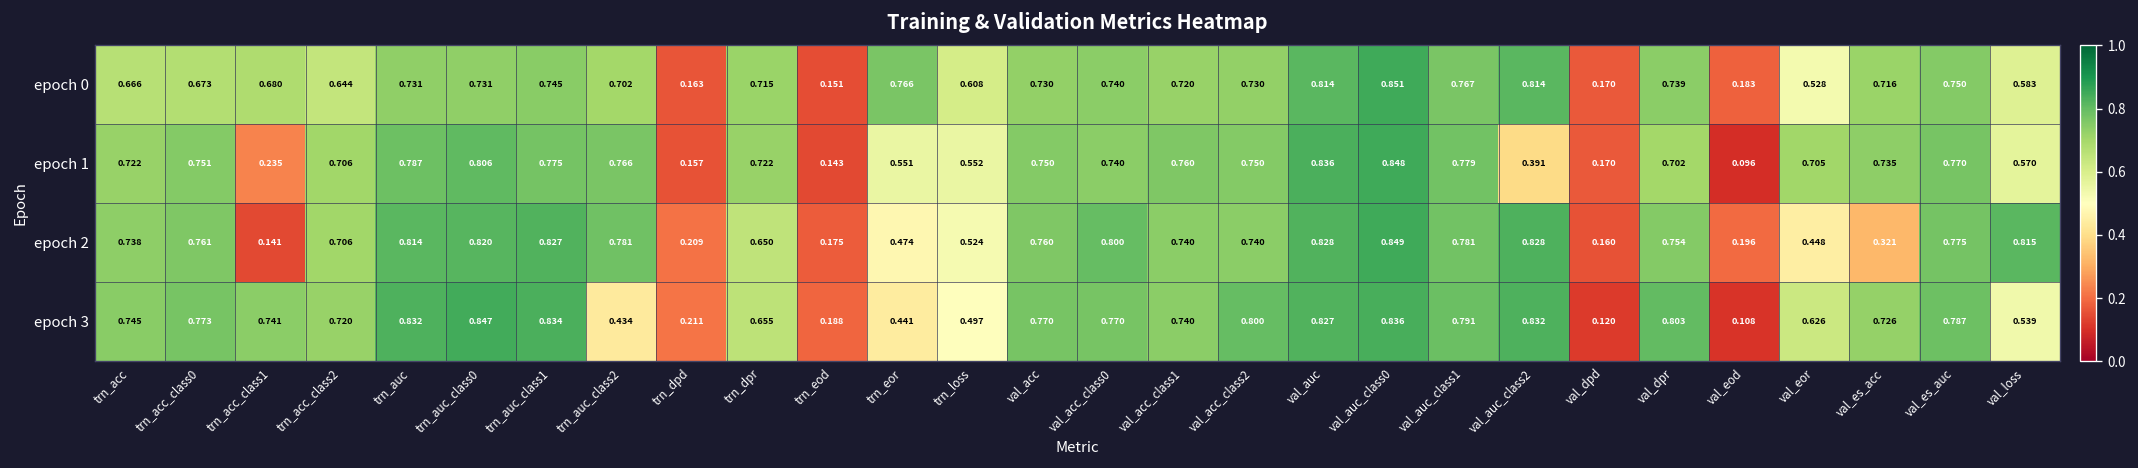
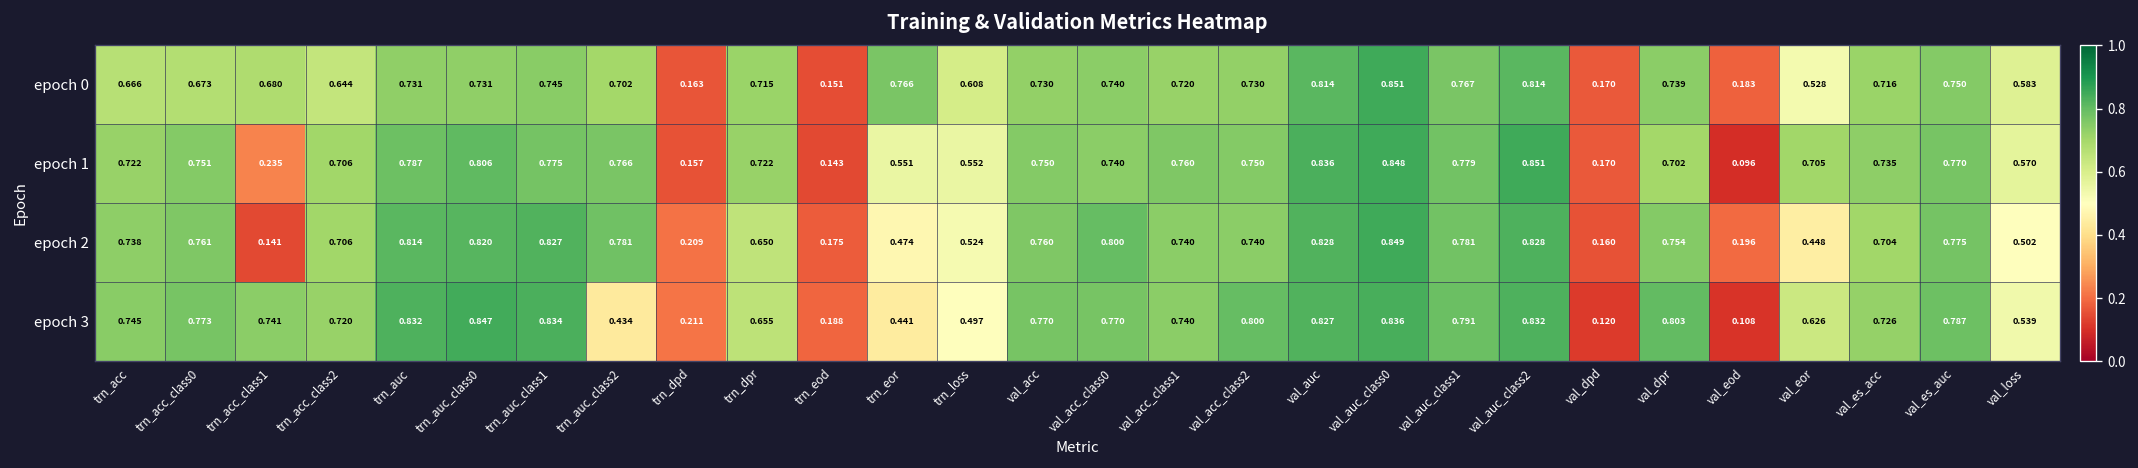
epoch 1, val_auc_class2: 0.391 -> 0.851
epoch 2, val_es_acc: 0.321 -> 0.704
epoch 2, val_loss: 0.815 -> 0.502
